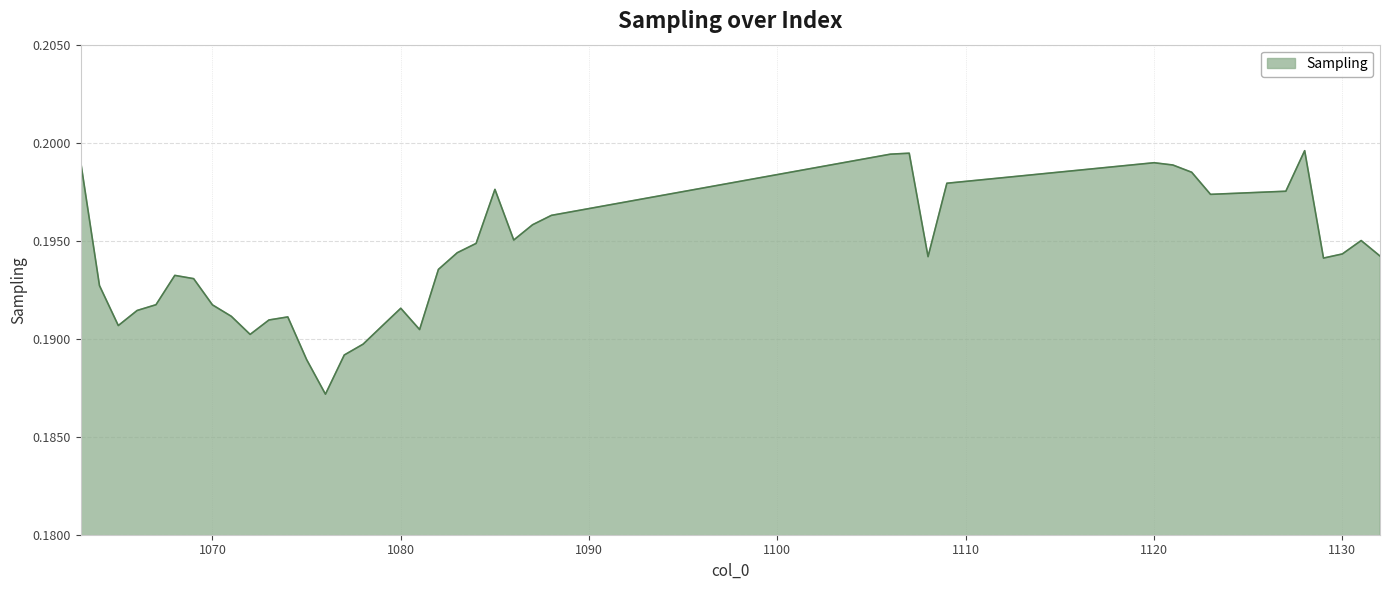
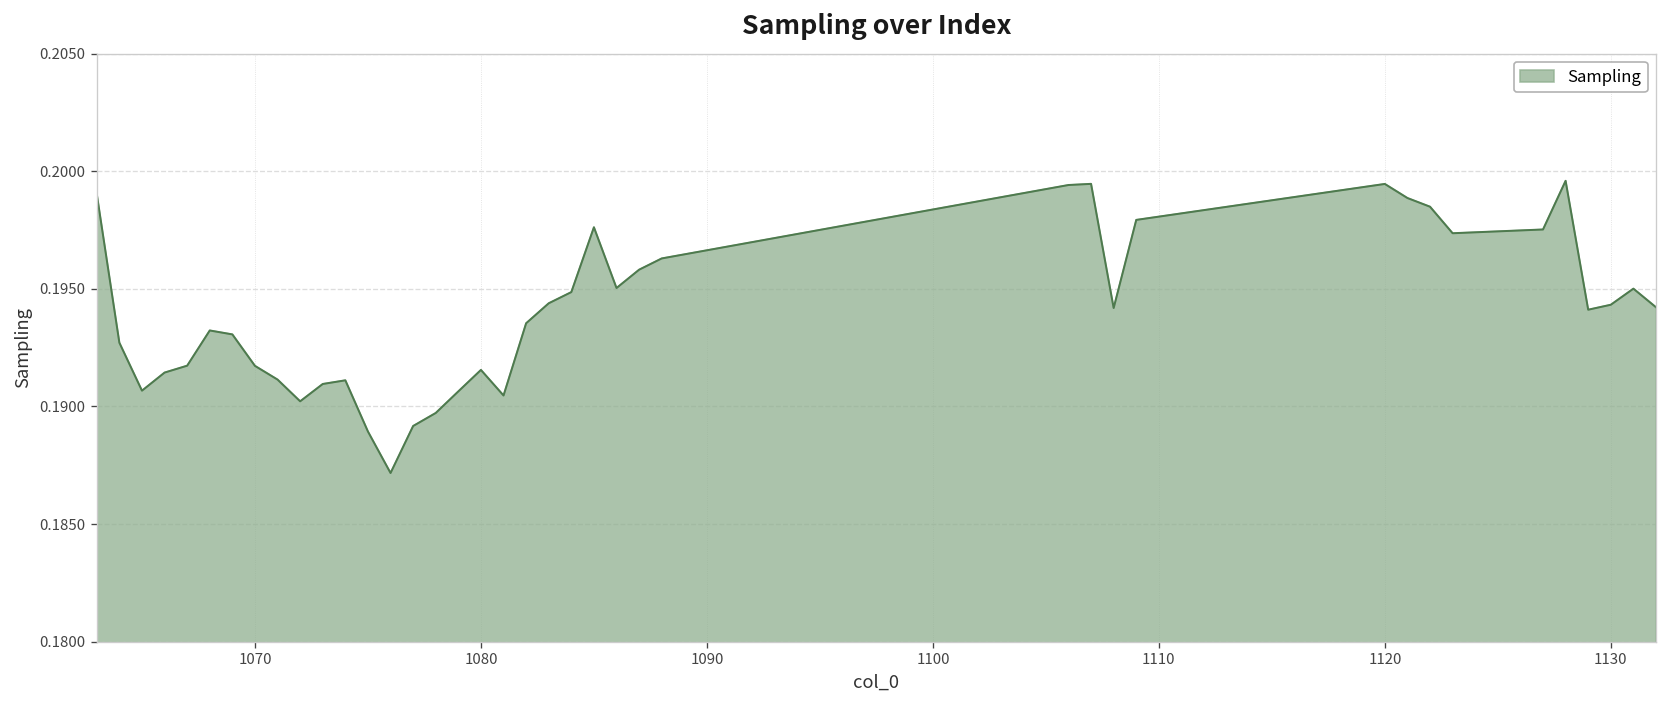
1120: 0.1990 -> 0.1995
